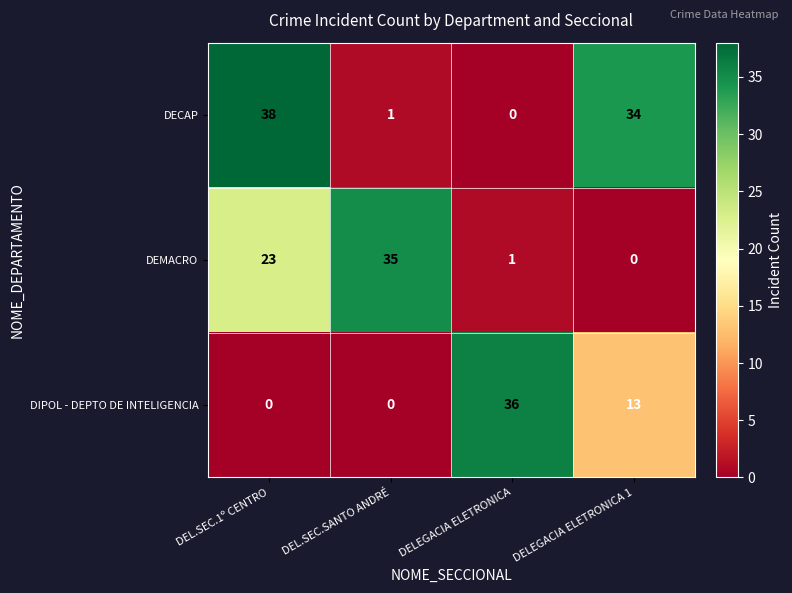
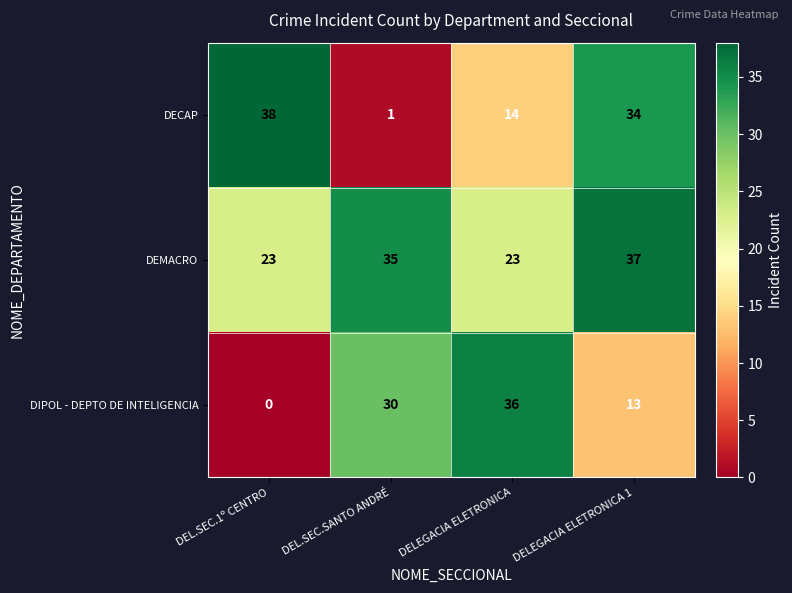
DECAP, DELEGACIA ELETRONICA: 0 -> 14
DEMACRO, DELEGACIA ELETRONICA: 1 -> 23
DEMACRO, DELEGACIA ELETRONICA 1: 0 -> 37
DIPOL - DEPTO DE INTELIGENCIA, DEL.SEC.SANTO ANDRÉ: 0 -> 30
